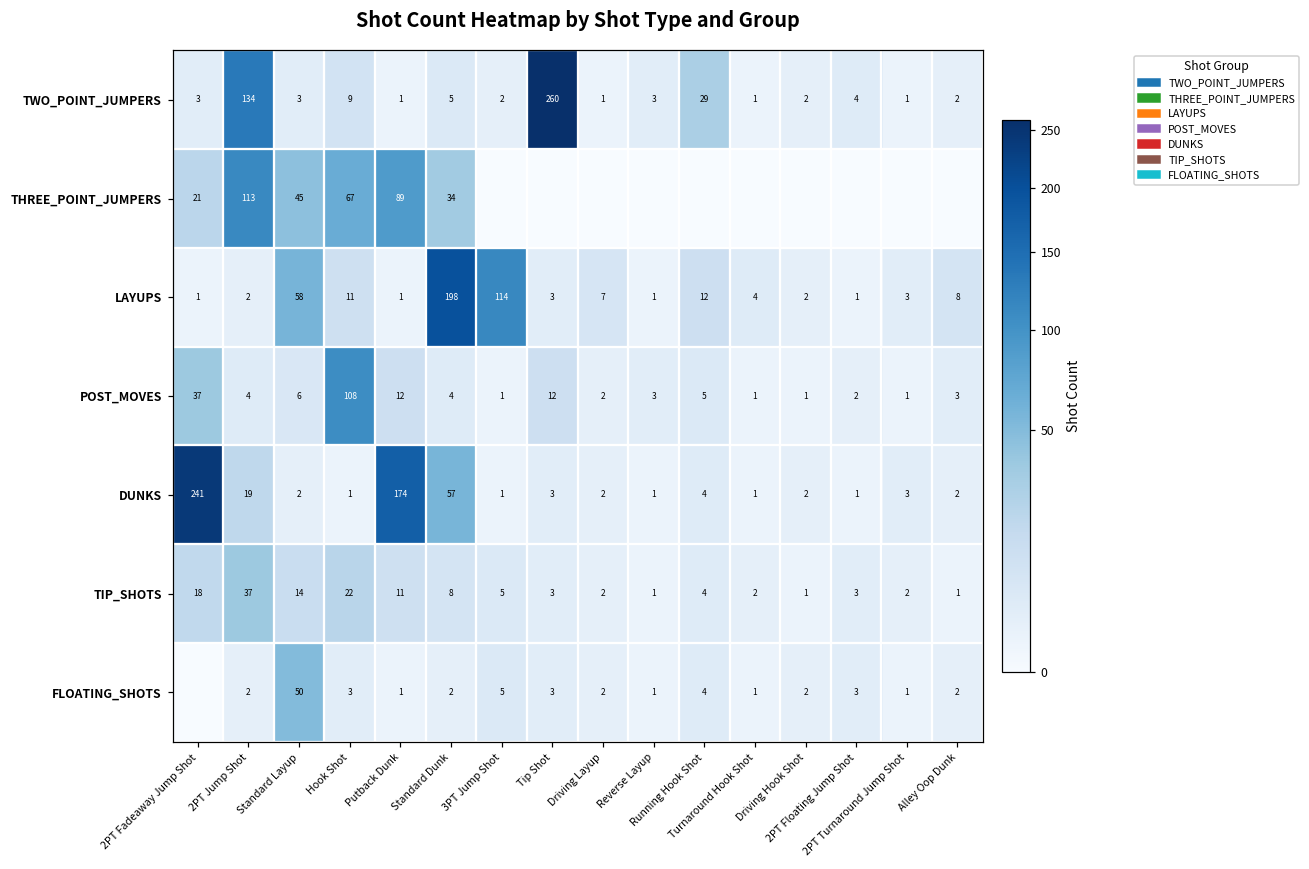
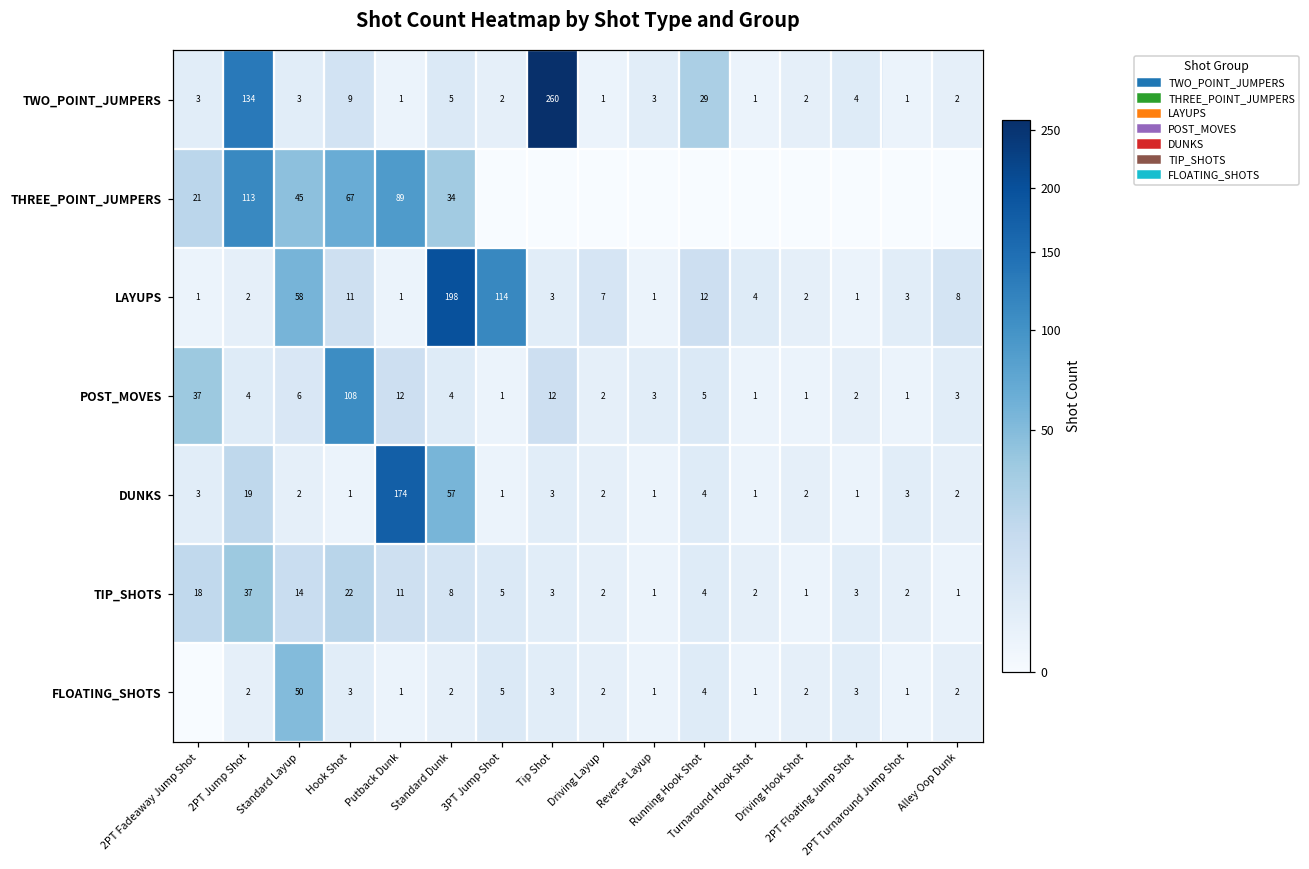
DUNKS, 2PT Fadeaway Jump Shot: 241 -> 3
